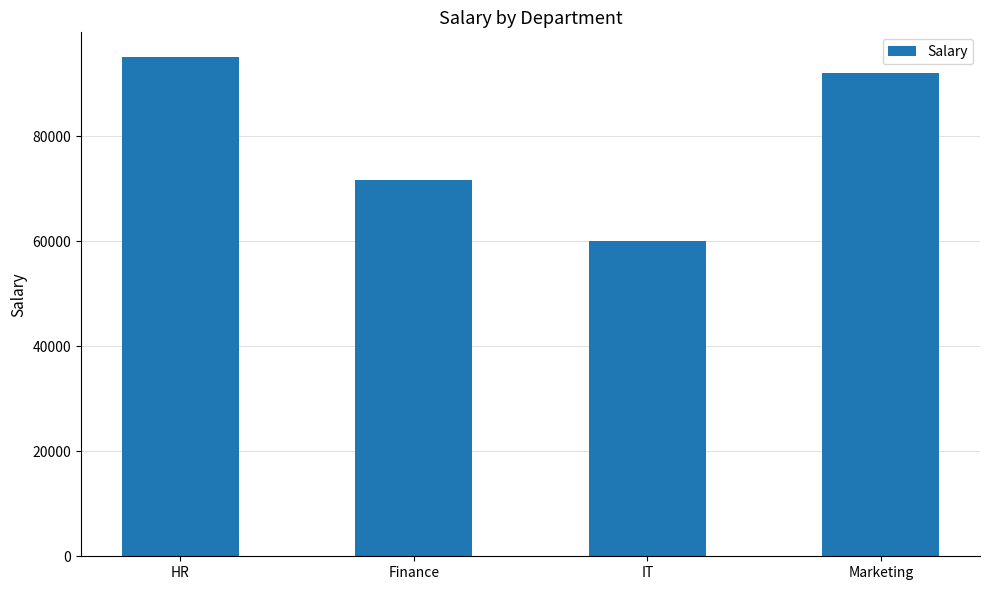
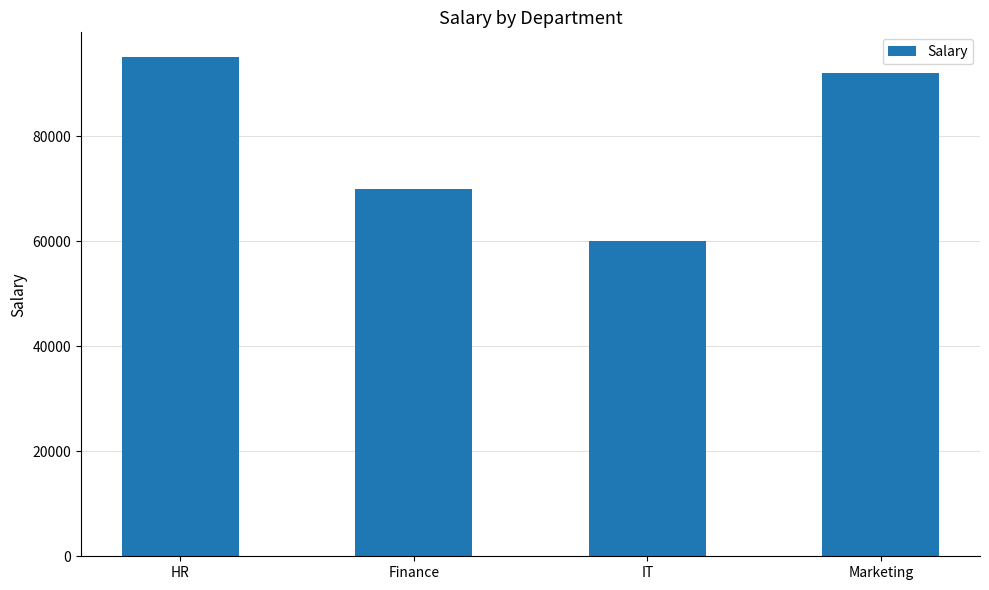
Finance: 72000 -> 70000
